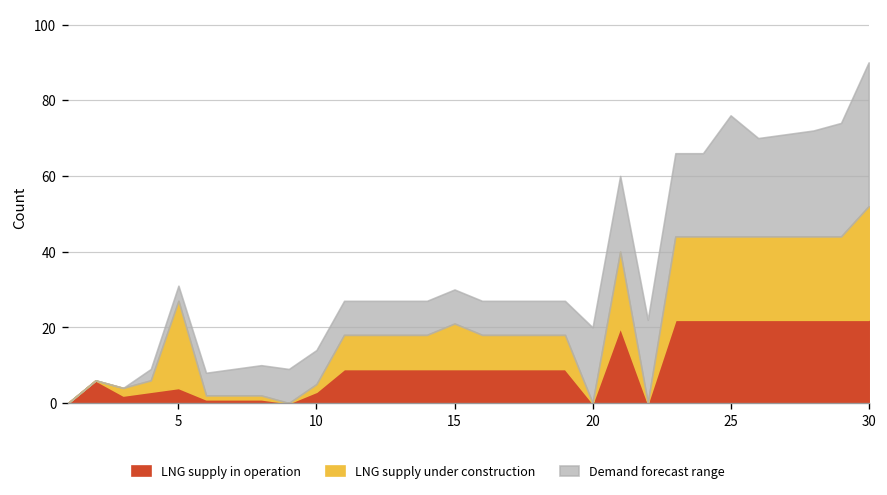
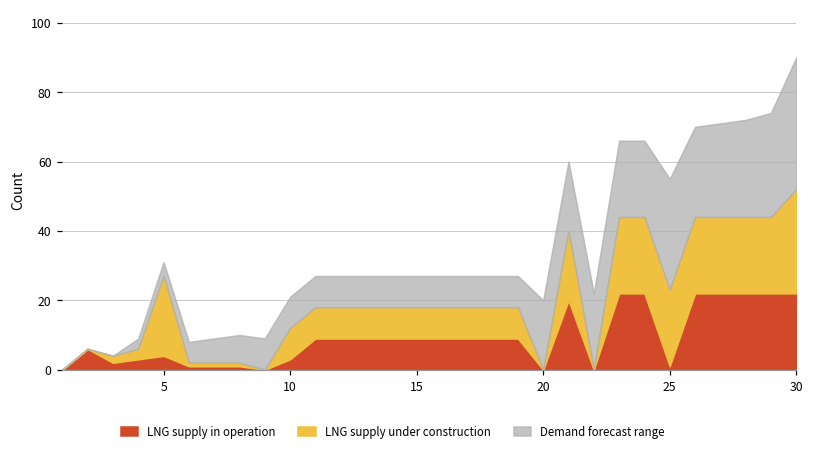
LNG supply under construction, 10: 2 -> 9
LNG supply under construction, 15: 12 -> 9
LNG supply in operation, 25: 22 -> 1
